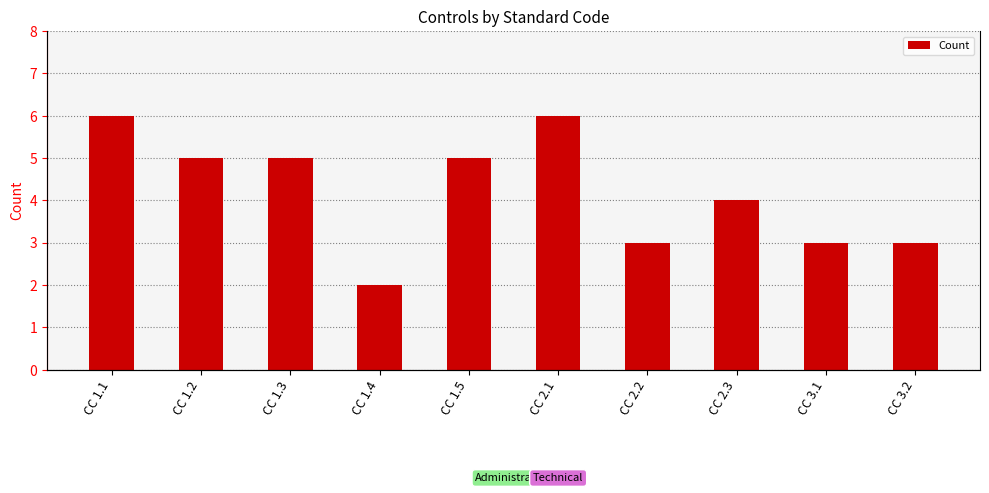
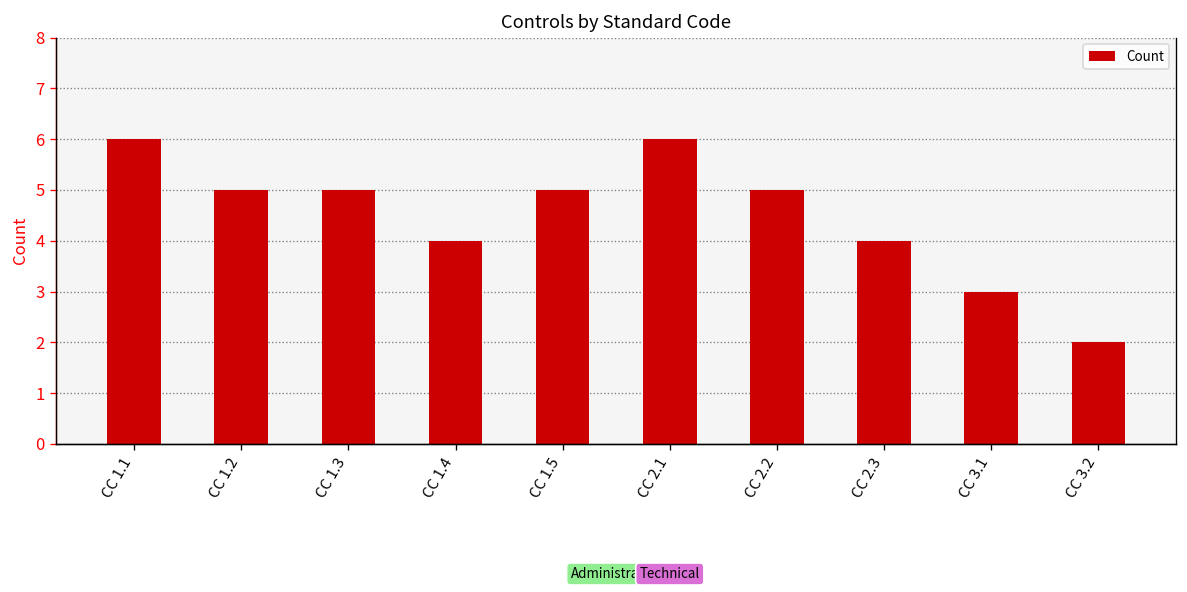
CC 1.4: 2 -> 4
CC 2.2: 3 -> 5
CC 3.2: 3 -> 2
